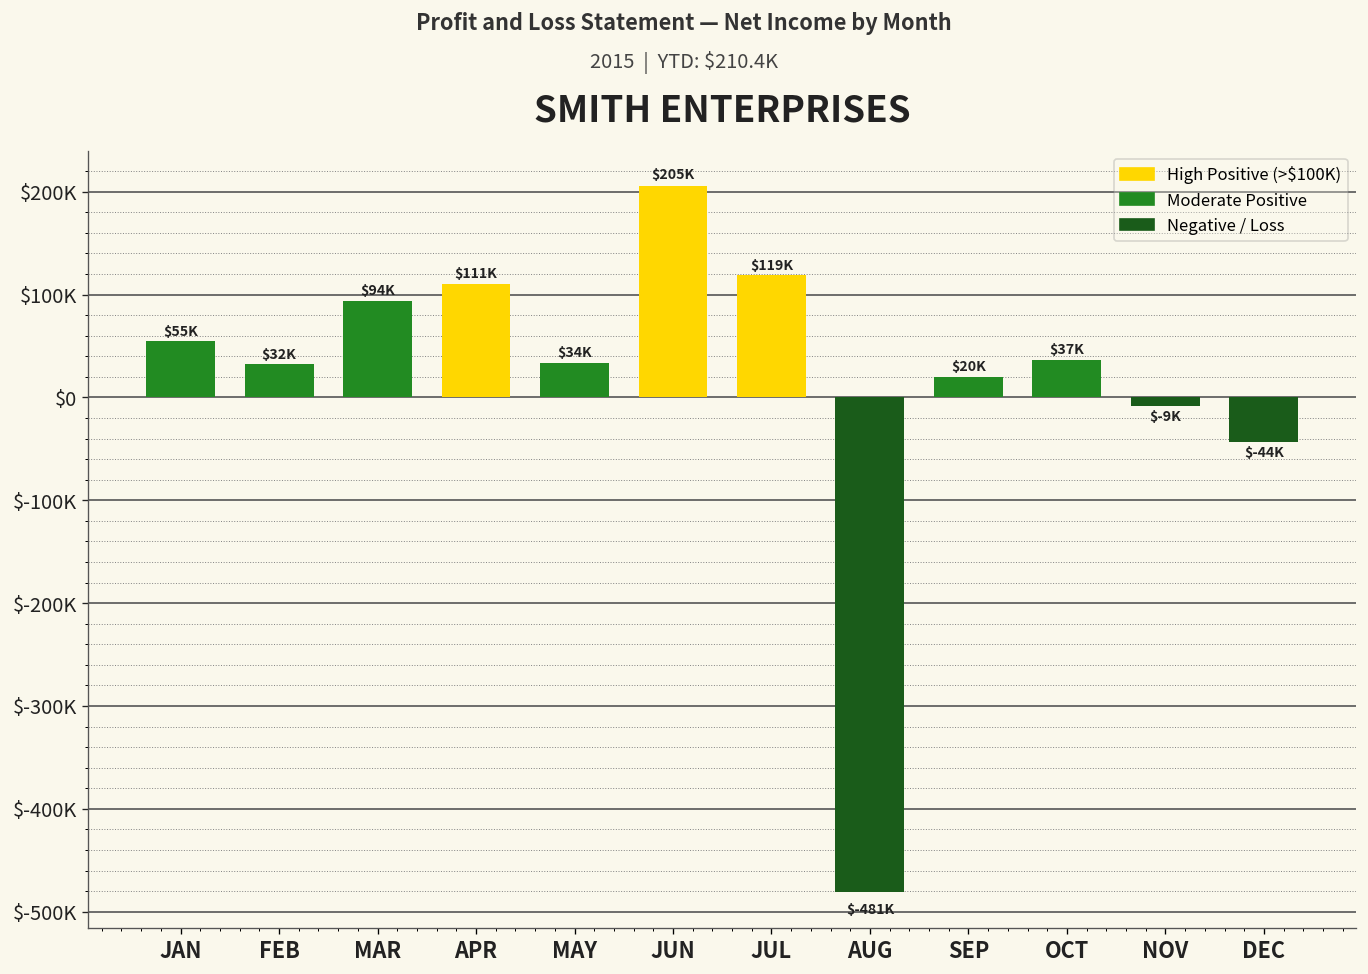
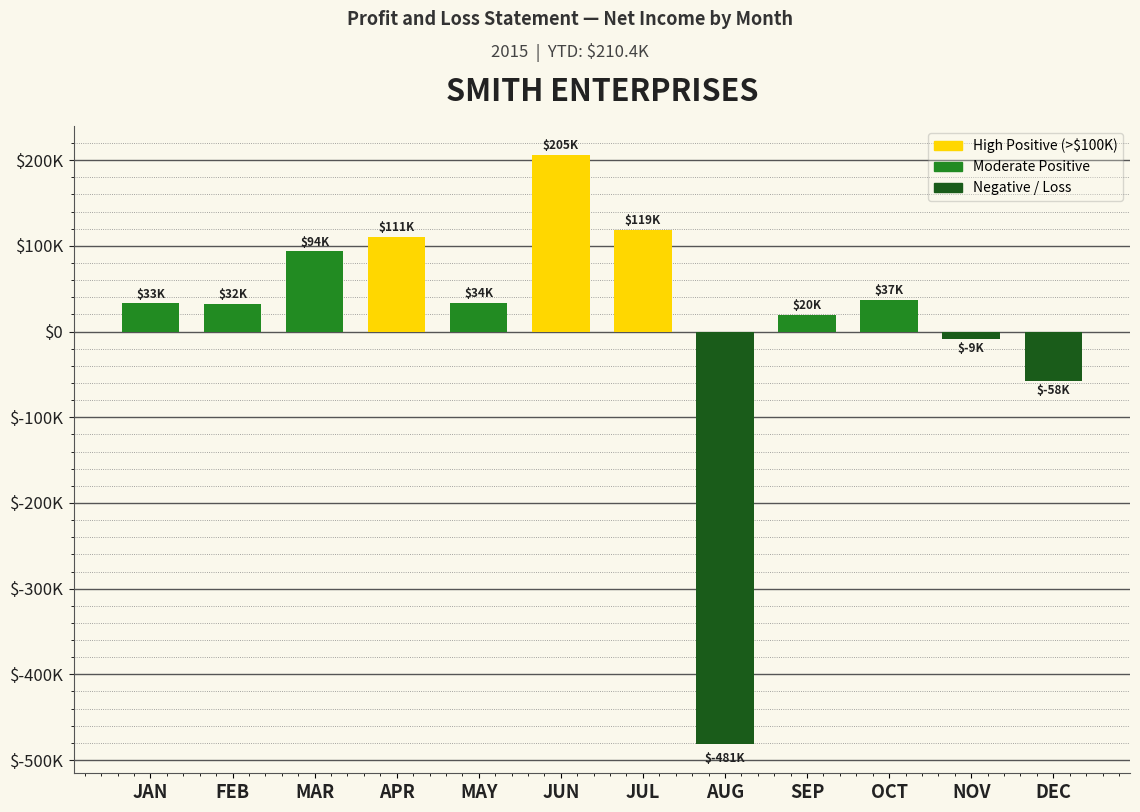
JAN: $55K -> $33K
DEC: $-44K -> $-58K
